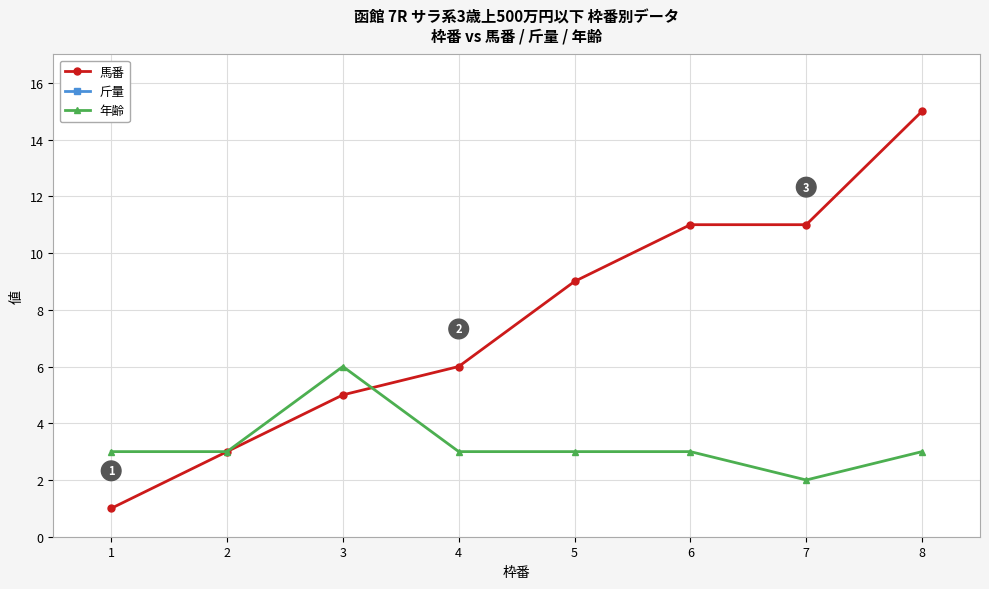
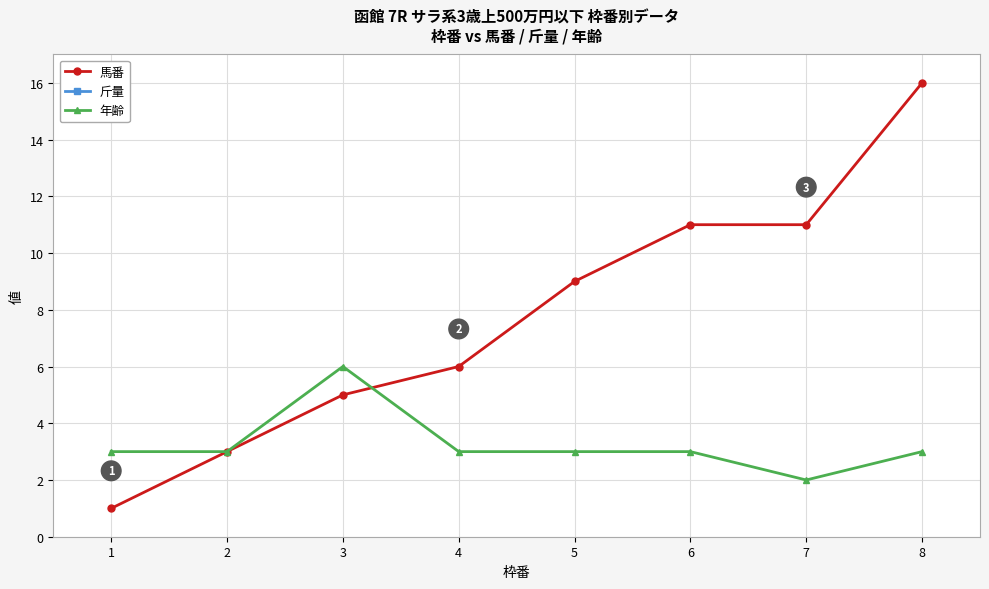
馬番, 8: 15 -> 16
